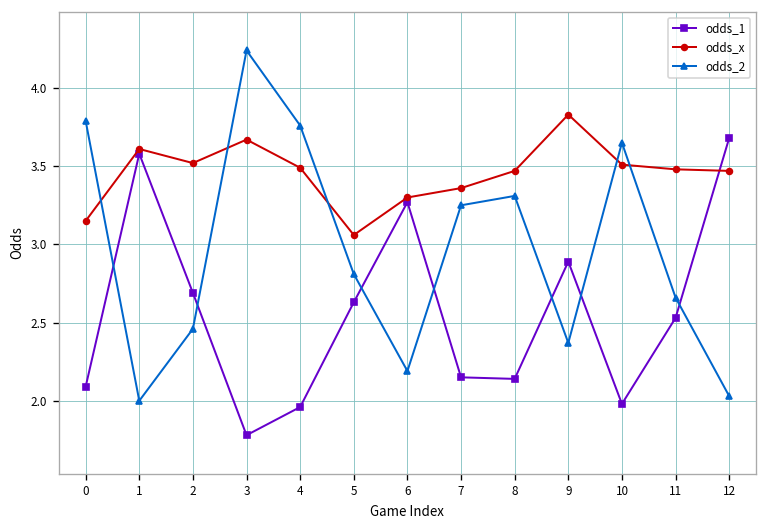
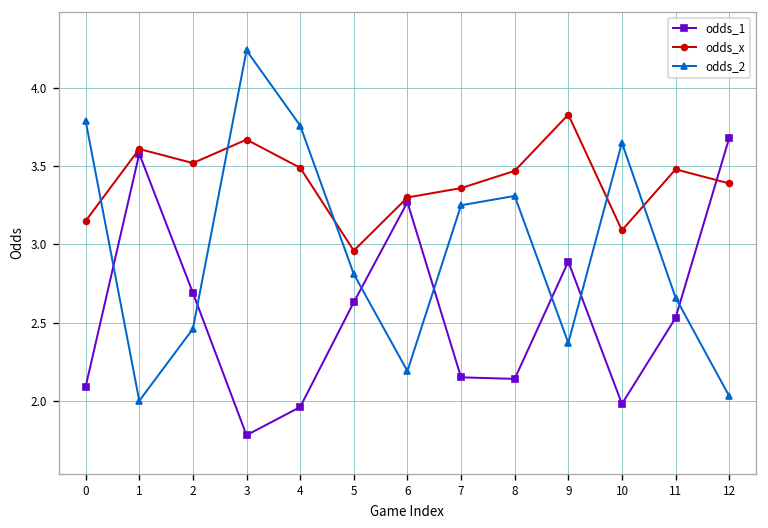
odds_x, 5: 3.06 -> 2.96
odds_x, 10: 3.51 -> 3.09
odds_x, 12: 3.47 -> 3.39
